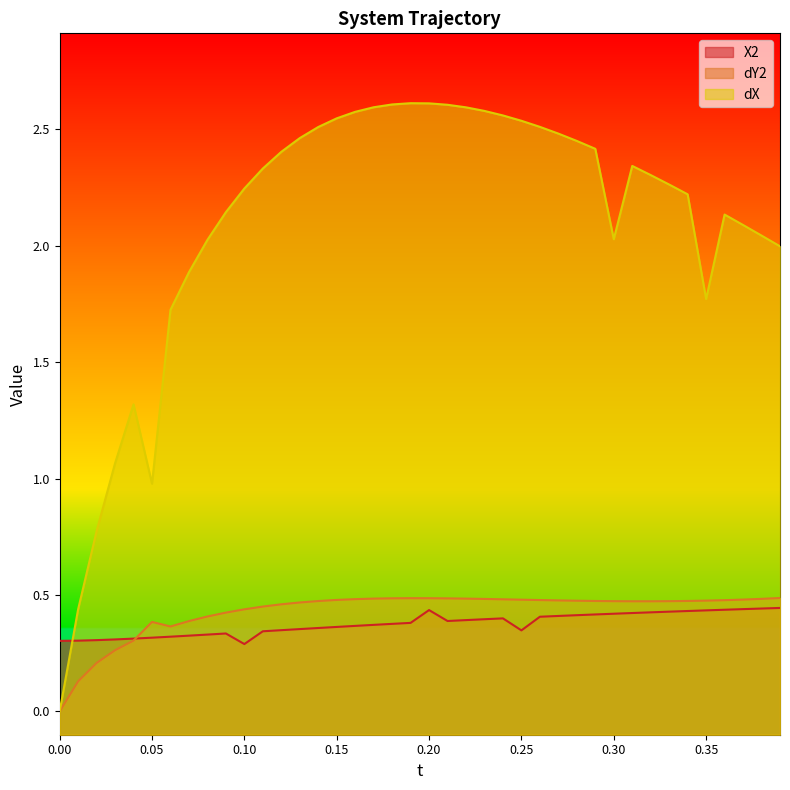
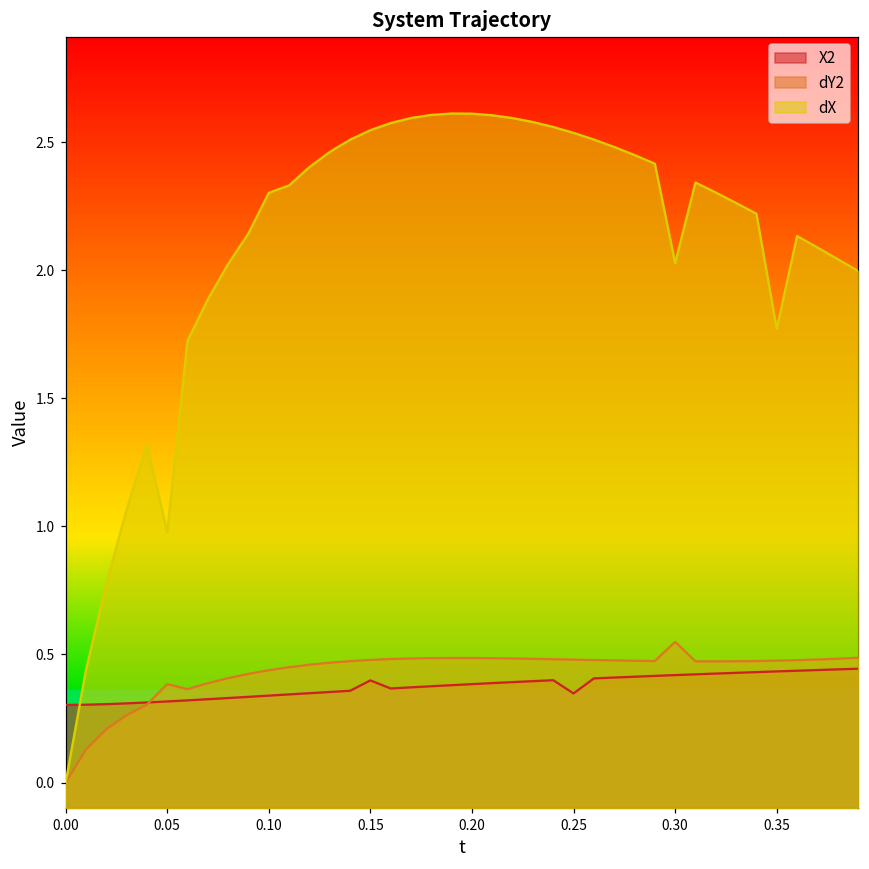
X2, 0.10: 0.29 -> 0.34
dX, 0.10: 2.25 -> 2.30
X2, 0.15: 0.36 -> 0.40
X2, 0.20: 0.44 -> 0.38
dY2, 0.30: 0.47 -> 0.55
